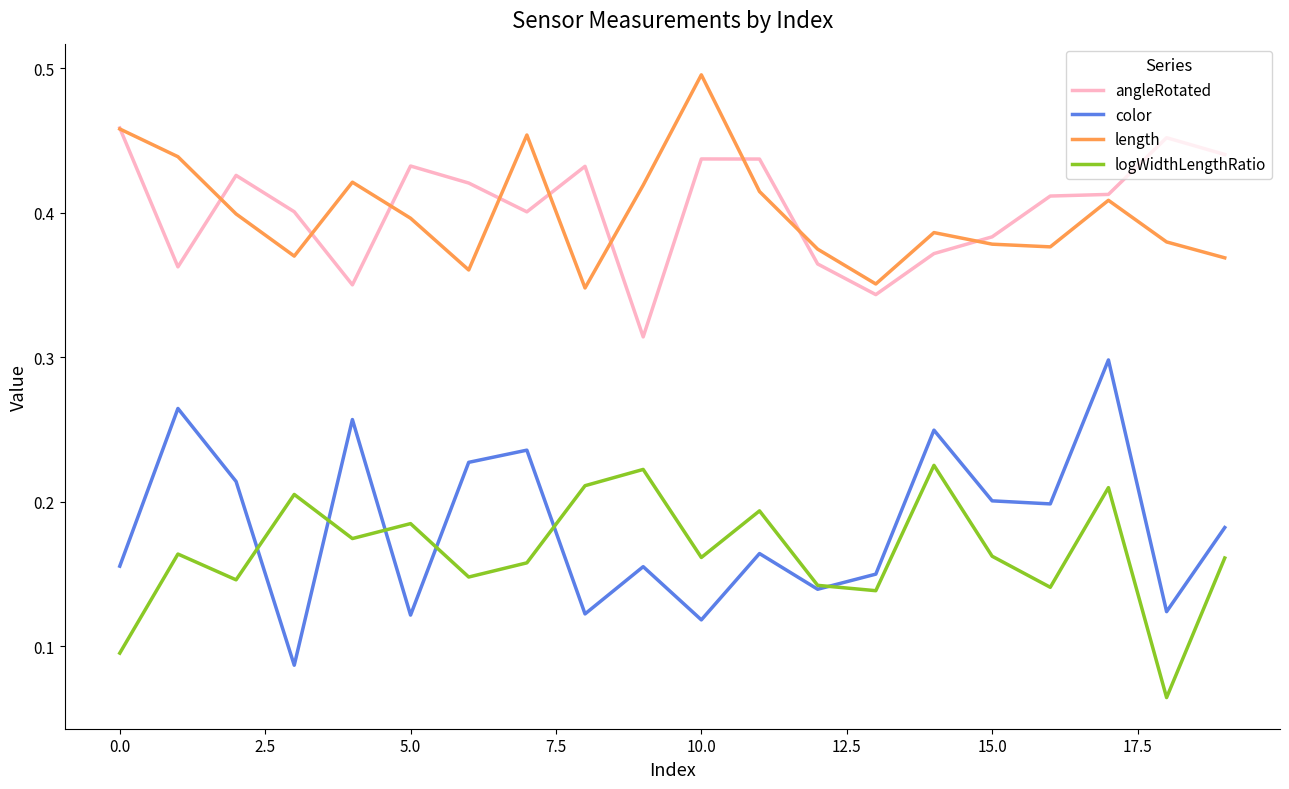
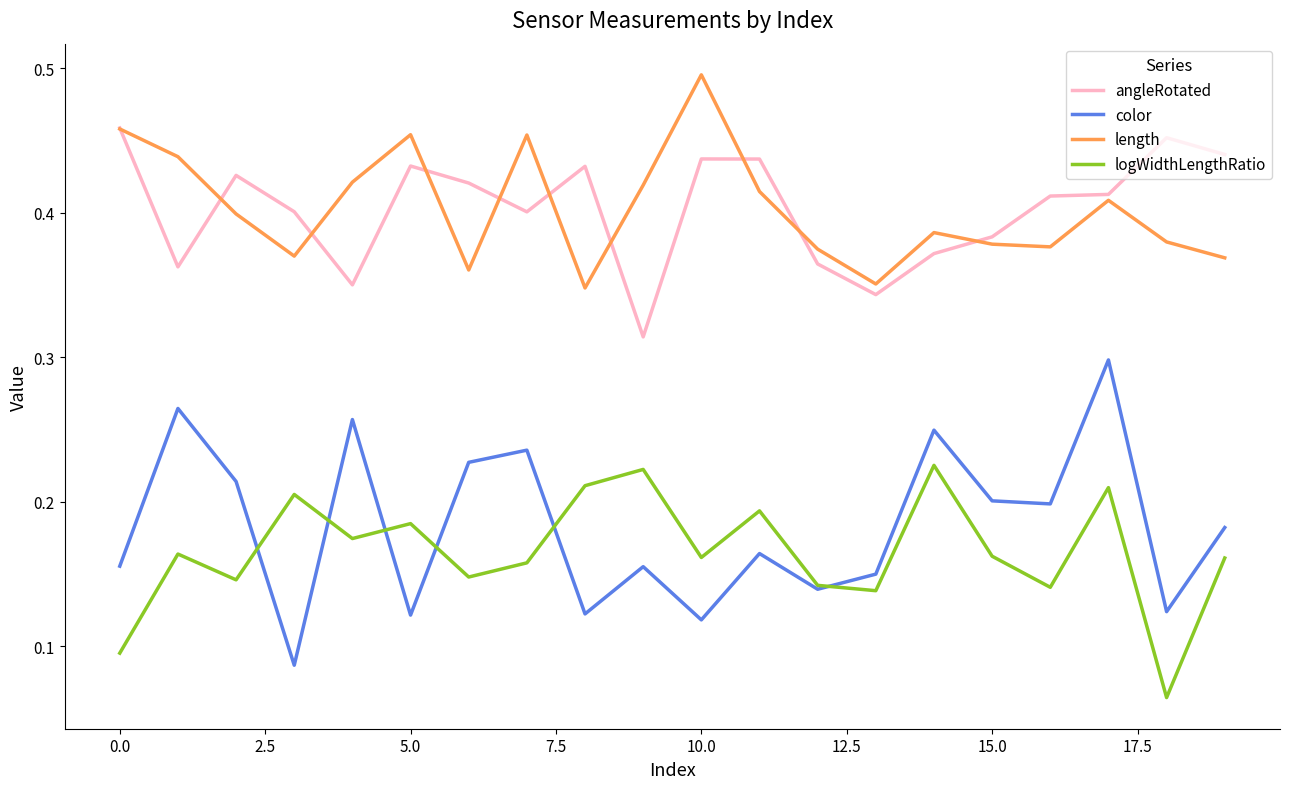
length, 5.0: 0.396 -> 0.454
